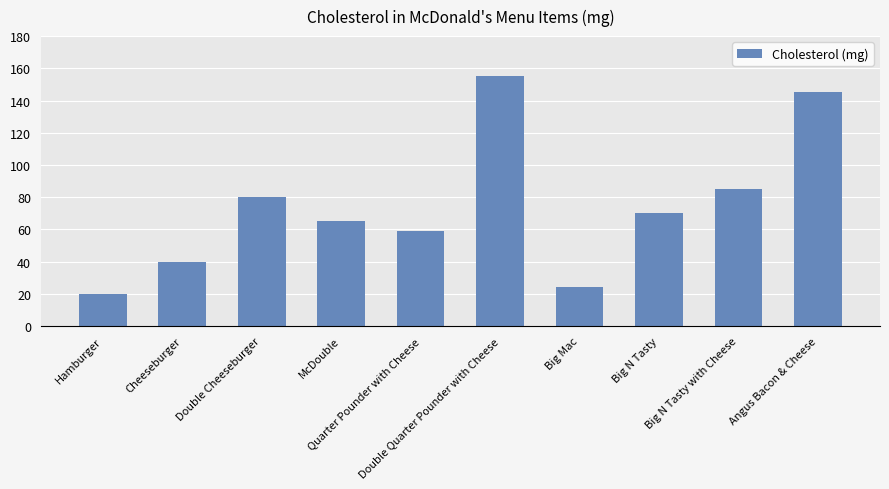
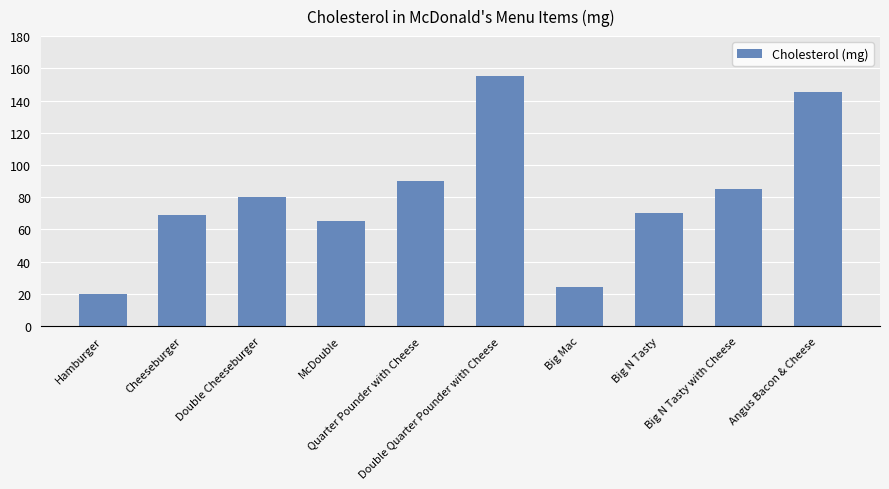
Cheeseburger: 40 -> 69
Quarter Pounder with Cheese: 59 -> 90
